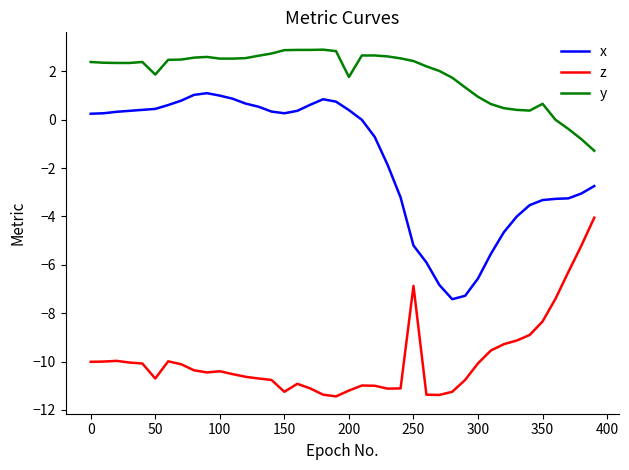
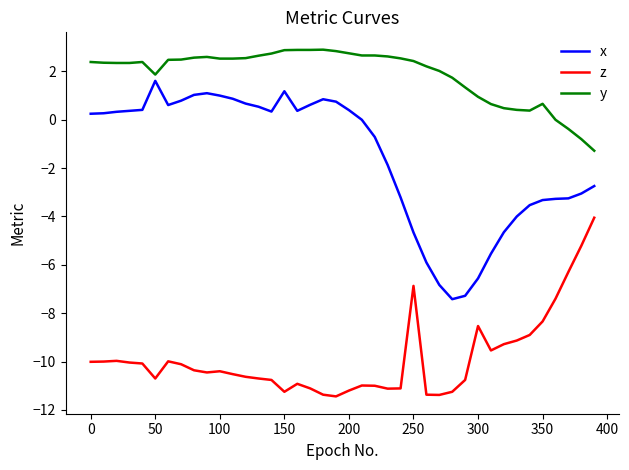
x, 50: 0.5 -> 1.6
x, 150: 0.3 -> 1.2
y, 200: 1.8 -> 2.8
x, 250: -5.2 -> -4.7
z, 300: -10.1 -> -8.5
